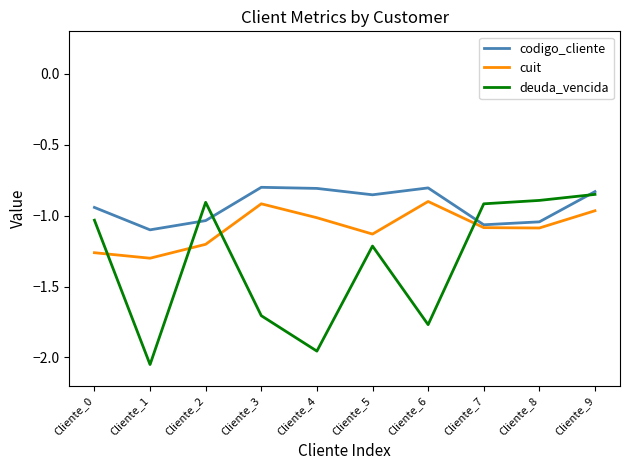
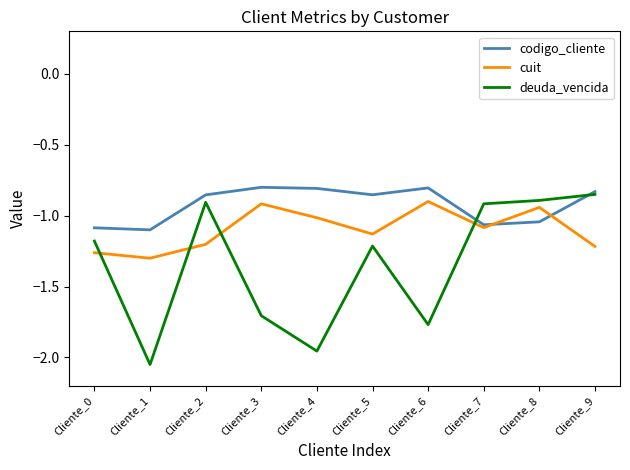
codigo_cliente, Cliente_0: -0.94 -> -1.09
deuda_vencida, Cliente_0: -1.03 -> -1.18
codigo_cliente, Cliente_2: -1.03 -> -0.85
cuit, Cliente_8: -1.09 -> -0.94
cuit, Cliente_9: -0.97 -> -1.22
